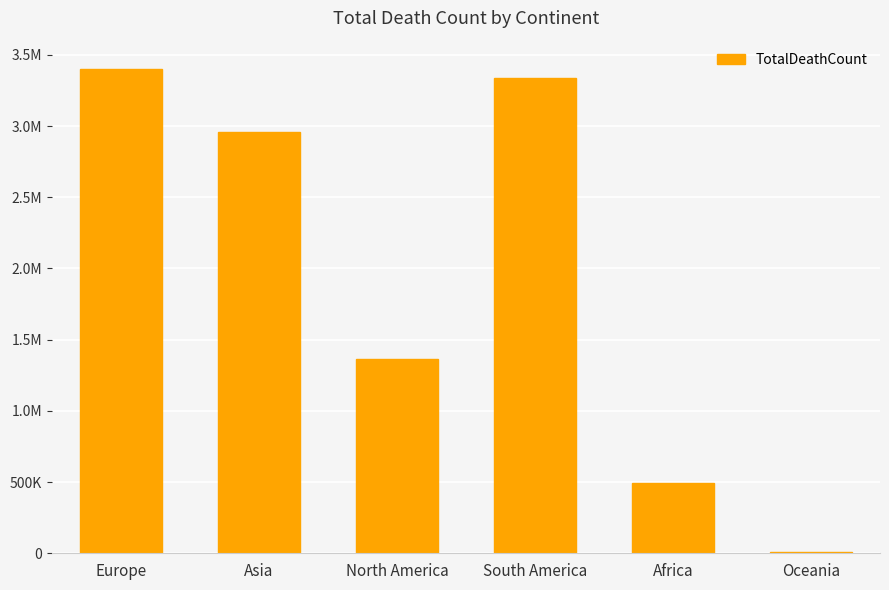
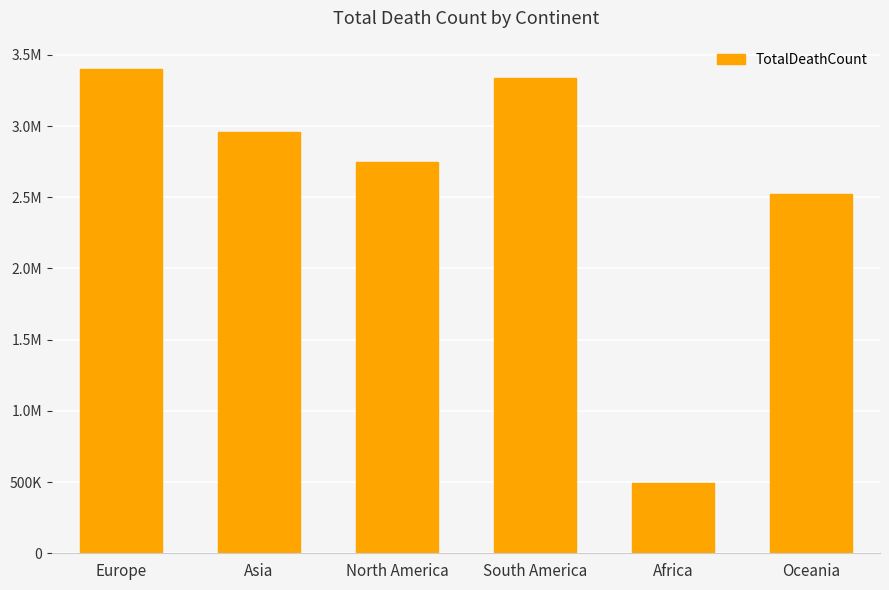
North America: 1370000 -> 2750000
Oceania: 10000 -> 2520000
